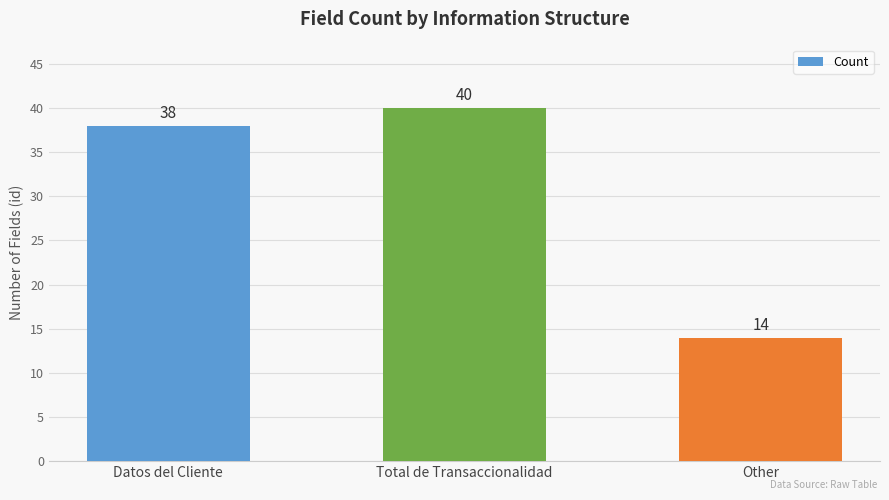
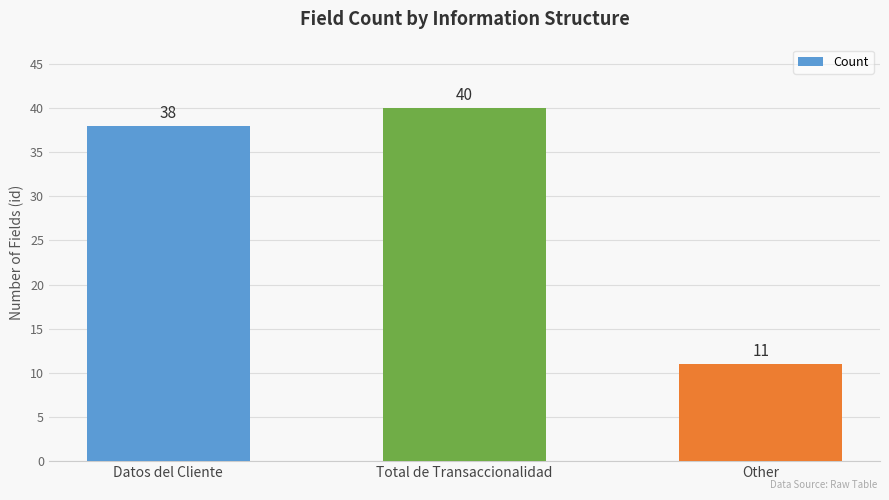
Other: 14 -> 11
